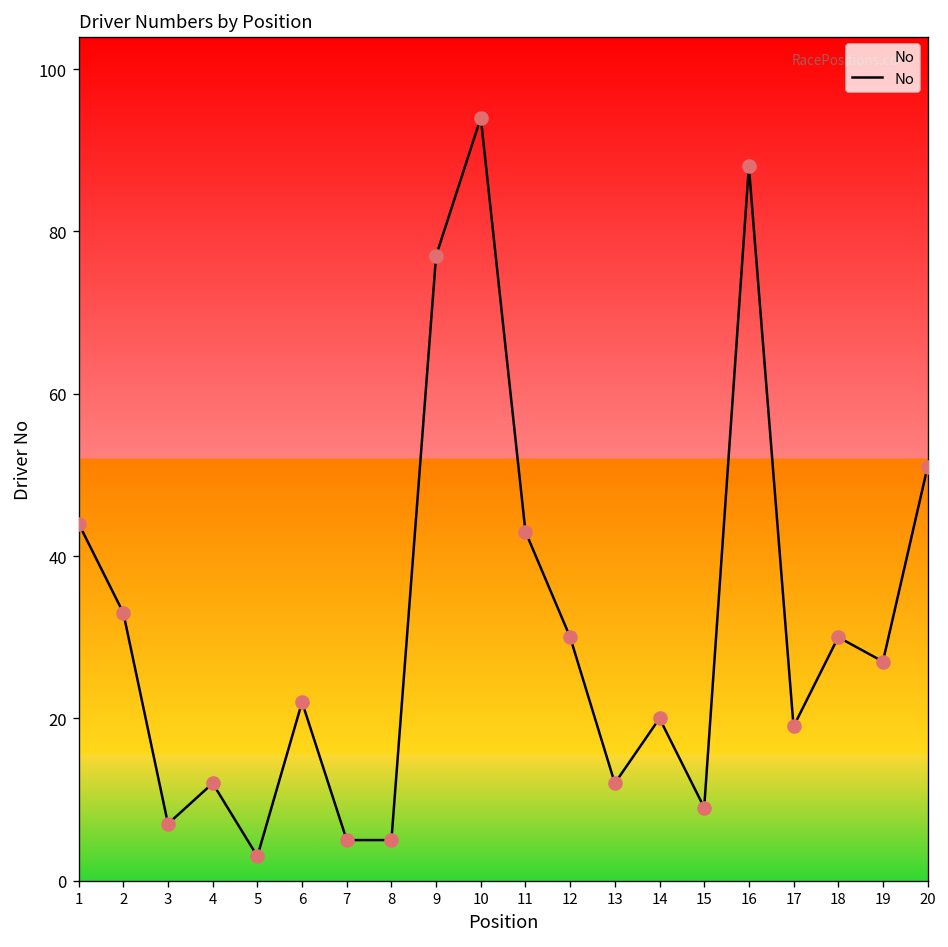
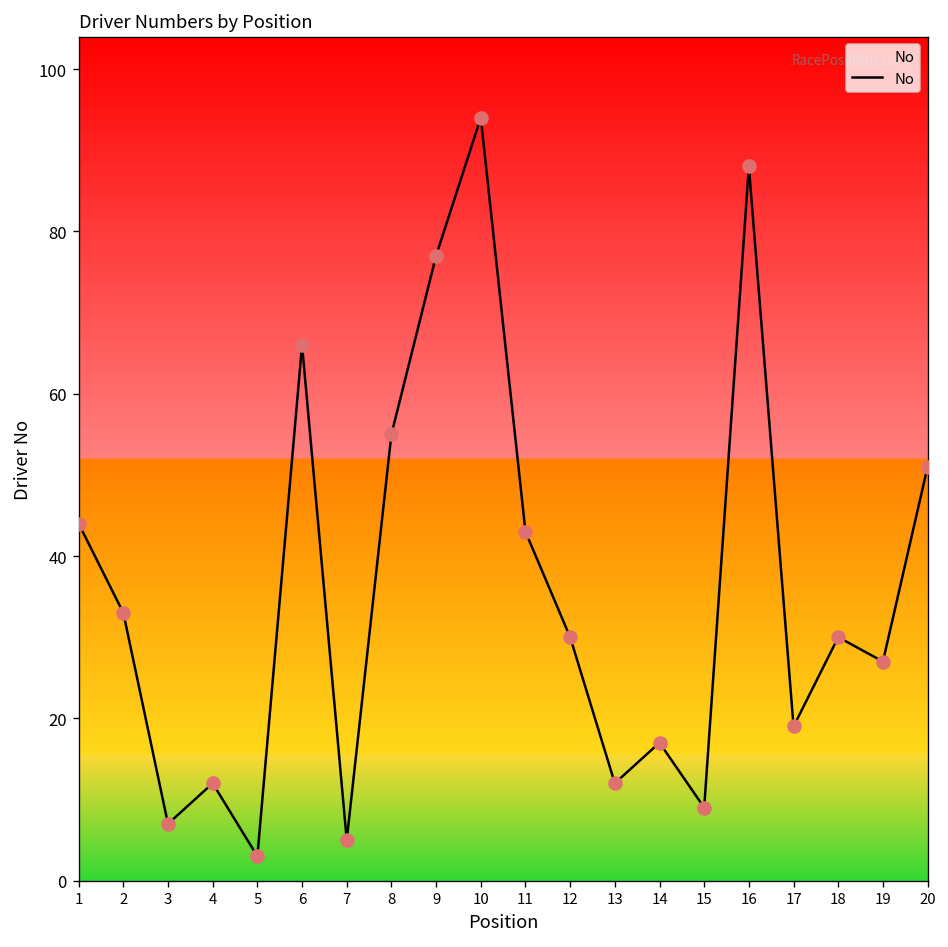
6: 22 -> 66
8: 5 -> 55
14: 20 -> 17
